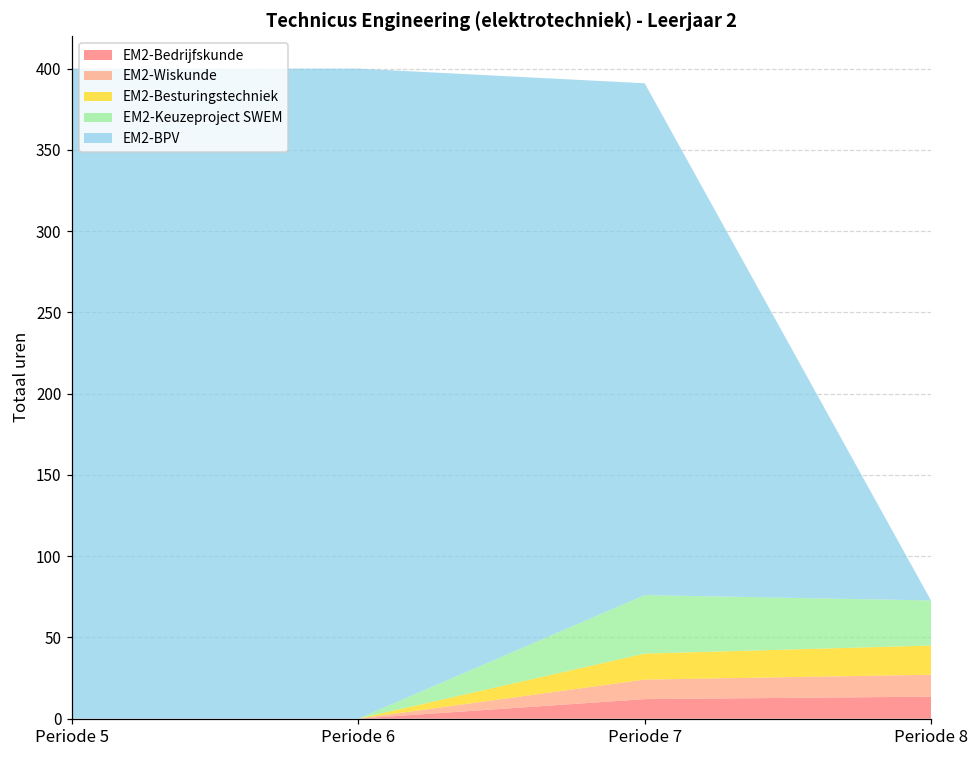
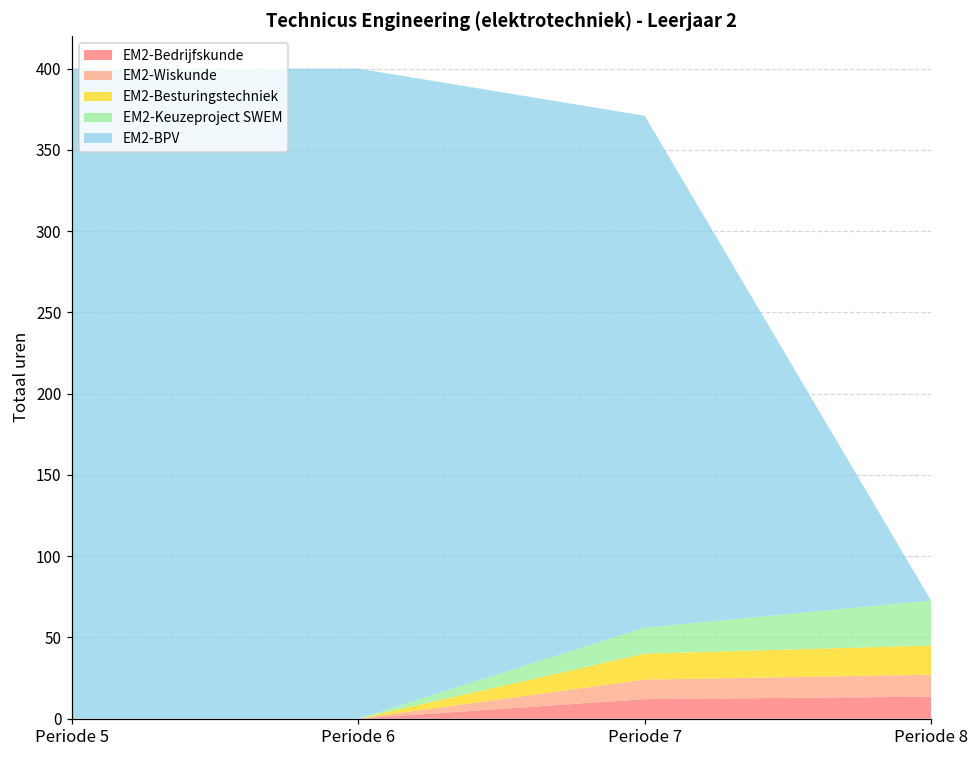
EM2-Keuzeproject SWEM, Periode 7: 36 -> 16
